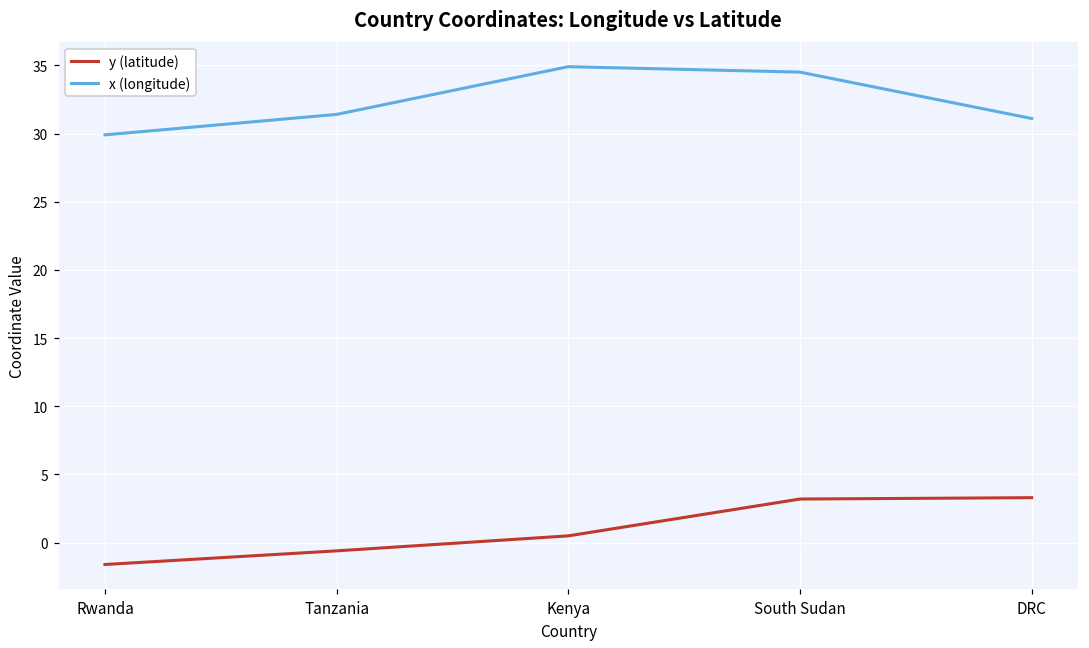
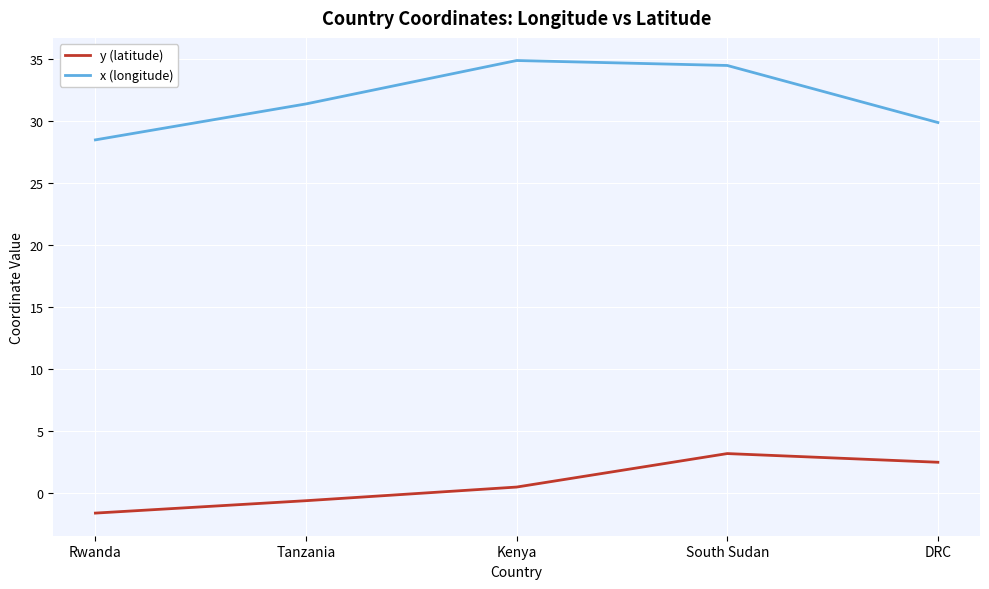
x (longitude), Rwanda: 29.9 -> 28.5
y (latitude), DRC: 3.3 -> 2.5
x (longitude), DRC: 31.1 -> 29.9
